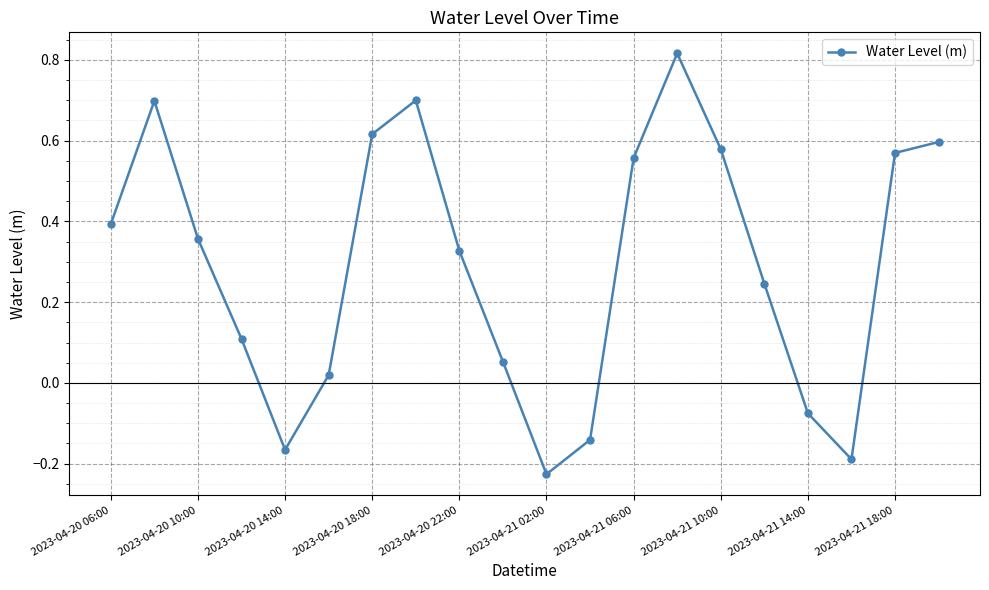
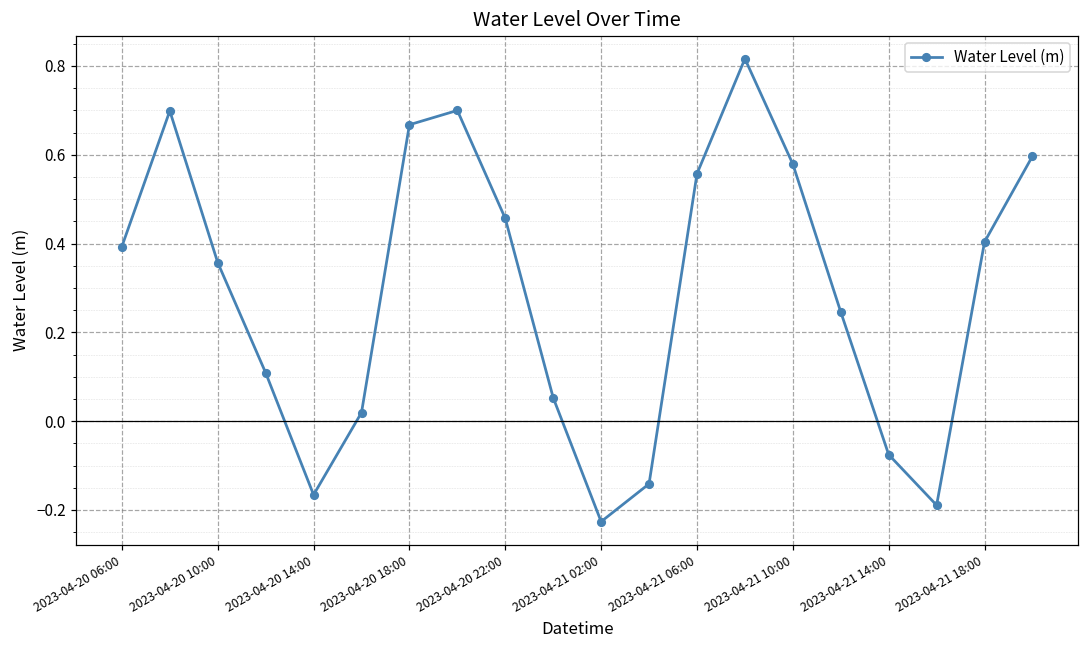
2023-04-20 18:00: 0.62 -> 0.67
2023-04-20 22:00: 0.33 -> 0.46
2023-04-21 18:00: 0.57 -> 0.40
